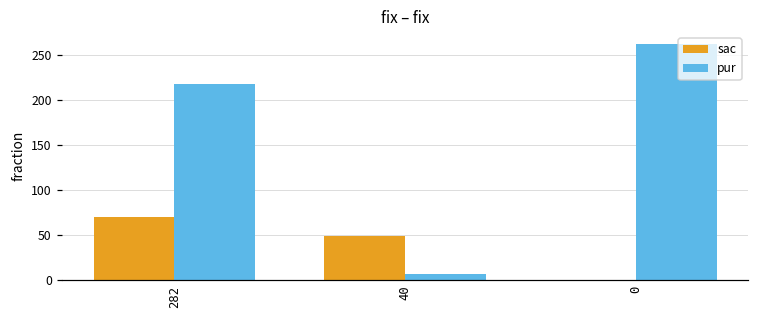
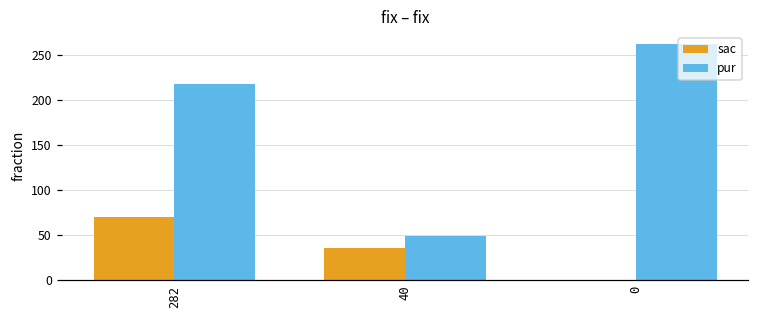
sac, 40: 50 -> 40
pur, 40: 10 -> 50
